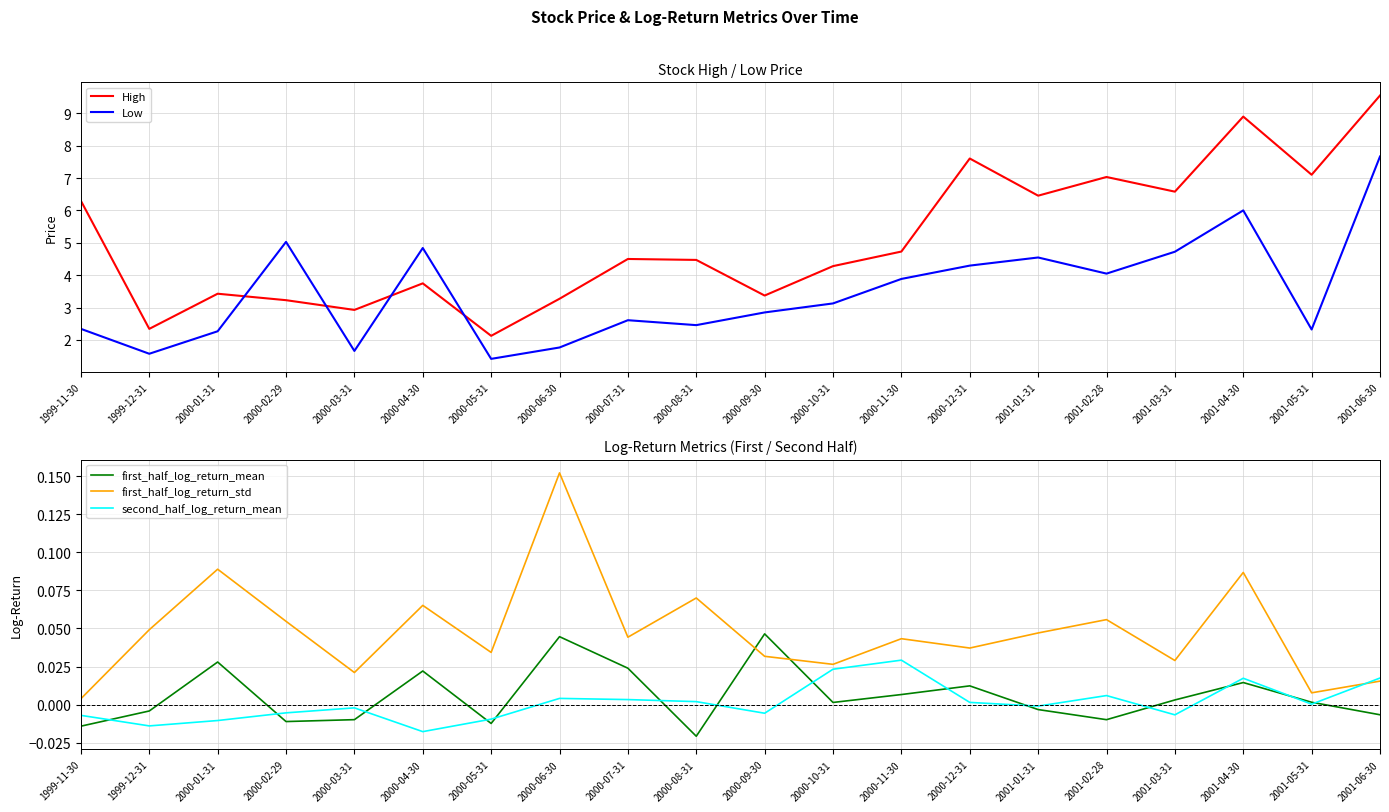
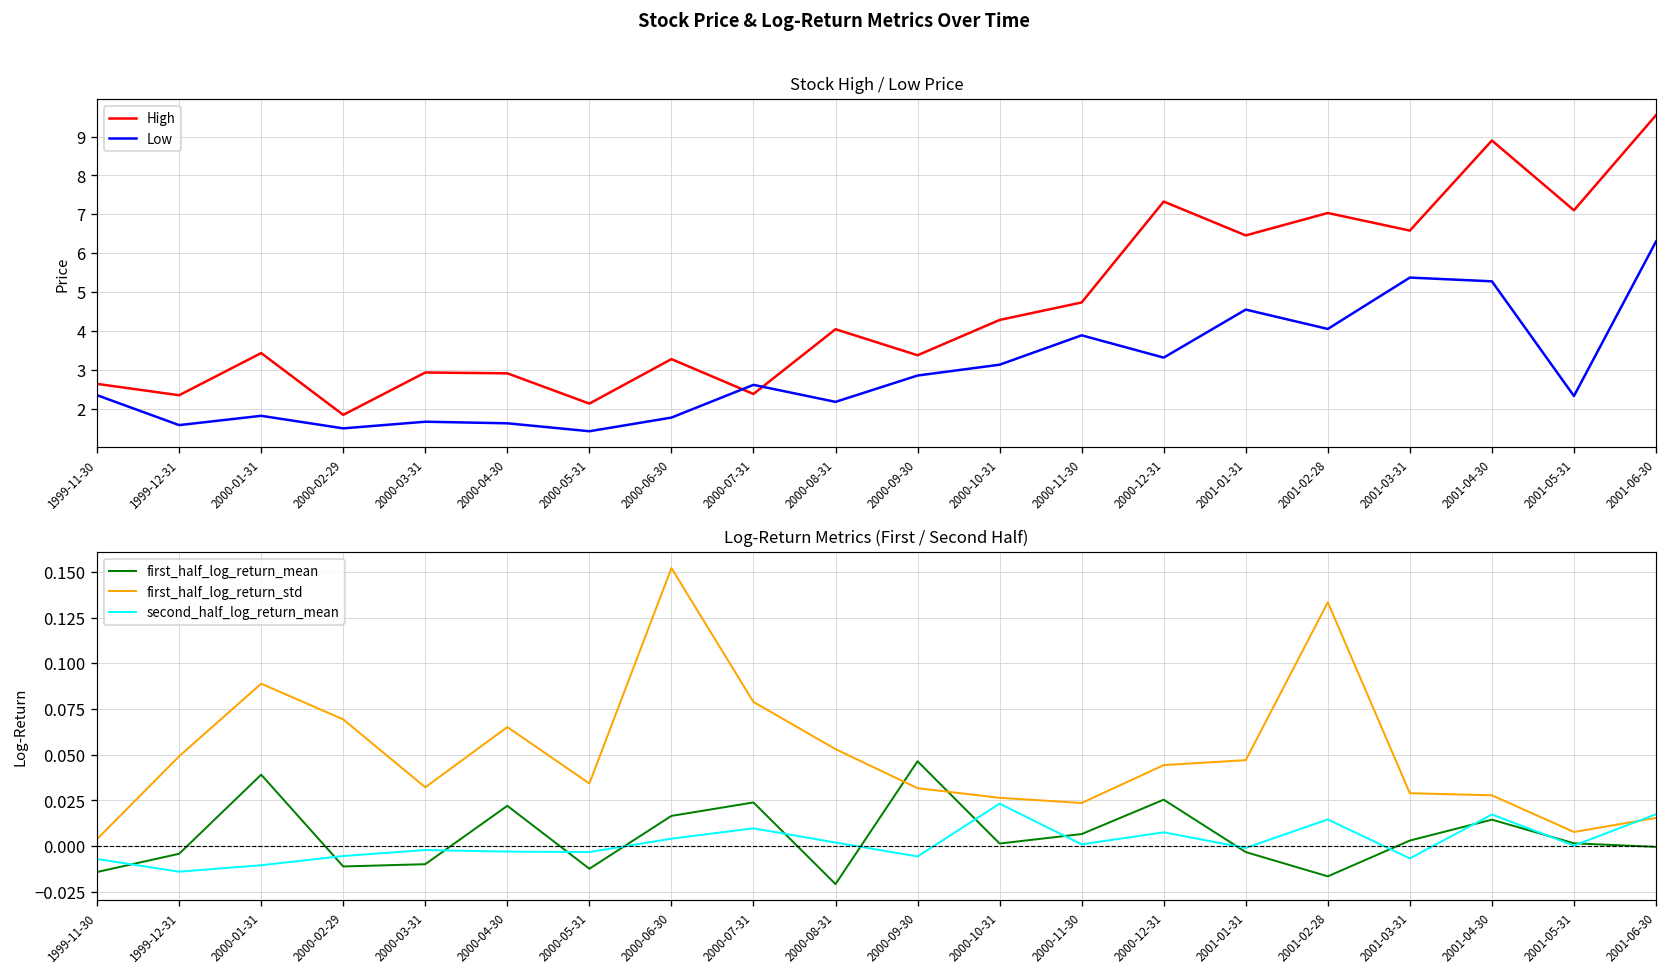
Stock High / Low Price, High, 1999-11-30: 6.3 -> 2.6
Stock High / Low Price, Low, 2000-01-31: 2.3 -> 1.8
Stock High / Low Price, High, 2000-02-29: 3.2 -> 1.8
Stock High / Low Price, Low, 2000-02-29: 5.0 -> 1.5
Stock High / Low Price, High, 2000-04-30: 3.7 -> 2.9
Stock High / Low Price, Low, 2000-04-30: 4.8 -> 1.6
Stock High / Low Price, High, 2000-07-31: 4.5 -> 2.4
Stock High / Low Price, High, 2000-08-31: 4.5 -> 4.0
Stock High / Low Price, Low, 2000-08-31: 2.5 -> 2.2
Stock High / Low Price, High, 2000-12-31: 7.6 -> 7.3
Stock High / Low Price, Low, 2000-12-31: 4.3 -> 3.3
Stock High / Low Price, Low, 2001-03-31: 4.7 -> 5.4
Stock High / Low Price, Low, 2001-04-30: 6.0 -> 5.3
Stock High / Low Price, Low, 2001-06-30: 7.7 -> 6.3
Log-Return Metrics (First / Second Half), first_half_log_return_mean, 2000-01-31: 0.028 -> 0.039
Log-Return Metrics (First / Second Half), first_half_log_return_std, 2000-02-29: 0.055 -> 0.069
Log-Return Metrics (First / Second Half), first_half_log_return_std, 2000-03-31: 0.021 -> 0.032
Log-Return Metrics (First / Second Half), second_half_log_return_mean, 2000-04-30: -0.018 -> -0.003
Log-Return Metrics (First / Second Half), second_half_log_return_mean, 2000-05-31: -0.010 -> -0.003
Log-Return Metrics (First / Second Half), first_half_log_return_mean, 2000-06-30: 0.045 -> 0.017
Log-Return Metrics (First / Second Half), first_half_log_return_std, 2000-07-31: 0.044 -> 0.079
Log-Return Metrics (First / Second Half), second_half_log_return_mean, 2000-07-31: 0.003 -> 0.010
Log-Return Metrics (First / Second Half), first_half_log_return_std, 2000-08-31: 0.070 -> 0.053
Log-Return Metrics (First / Second Half), first_half_log_return_std, 2000-11-30: 0.043 -> 0.024
Log-Return Metrics (First / Second Half), second_half_log_return_mean, 2000-11-30: 0.029 -> 0.001
Log-Return Metrics (First / Second Half), first_half_log_return_mean, 2000-12-31: 0.012 -> 0.025
Log-Return Metrics (First / Second Half), first_half_log_return_std, 2000-12-31: 0.037 -> 0.044
Log-Return Metrics (First / Second Half), second_half_log_return_mean, 2000-12-31: 0.001 -> 0.008
Log-Return Metrics (First / Second Half), first_half_log_return_mean, 2001-02-28: -0.010 -> -0.017
Log-Return Metrics (First / Second Half), first_half_log_return_std, 2001-02-28: 0.056 -> 0.133
Log-Return Metrics (First / Second Half), second_half_log_return_mean, 2001-02-28: 0.006 -> 0.015
Log-Return Metrics (First / Second Half), first_half_log_return_std, 2001-04-30: 0.087 -> 0.028
Log-Return Metrics (First / Second Half), first_half_log_return_mean, 2001-06-30: -0.007 -> 0.000
